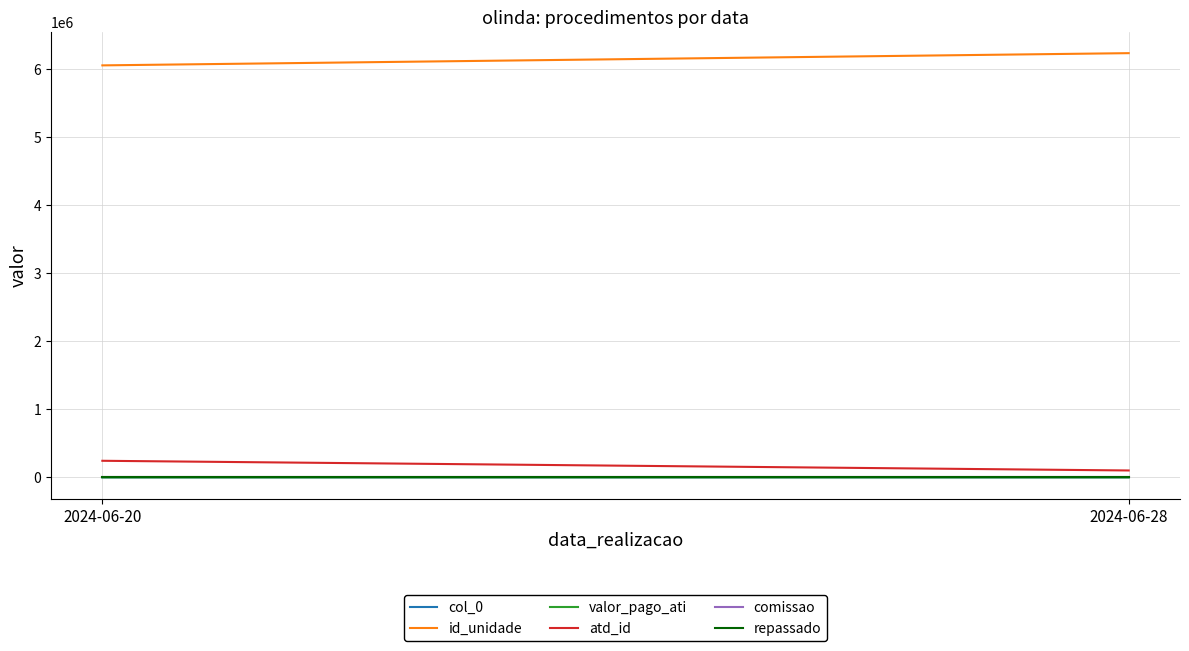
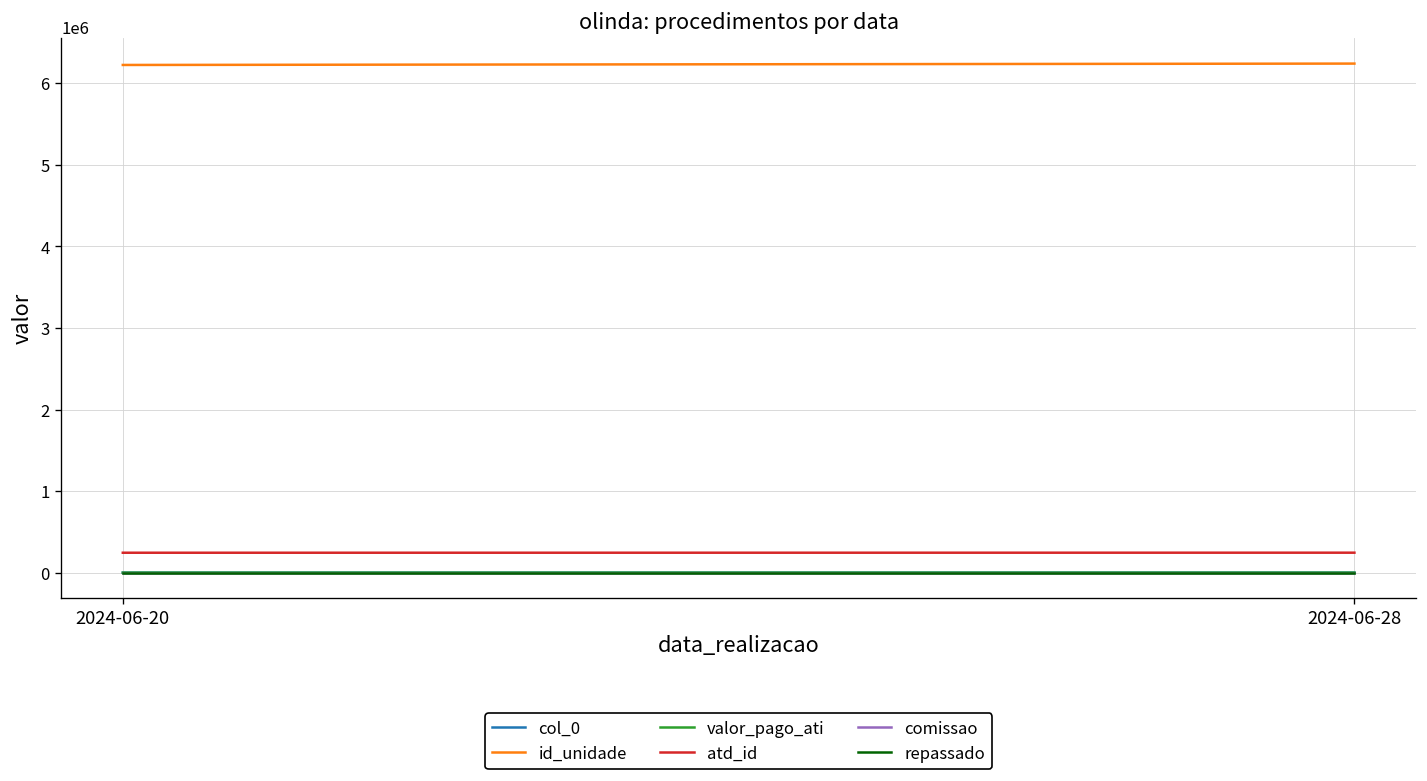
id_unidade, 2024-06-20: 6100000 -> 6200000
atd_id, 2024-06-28: 100000 -> 200000
